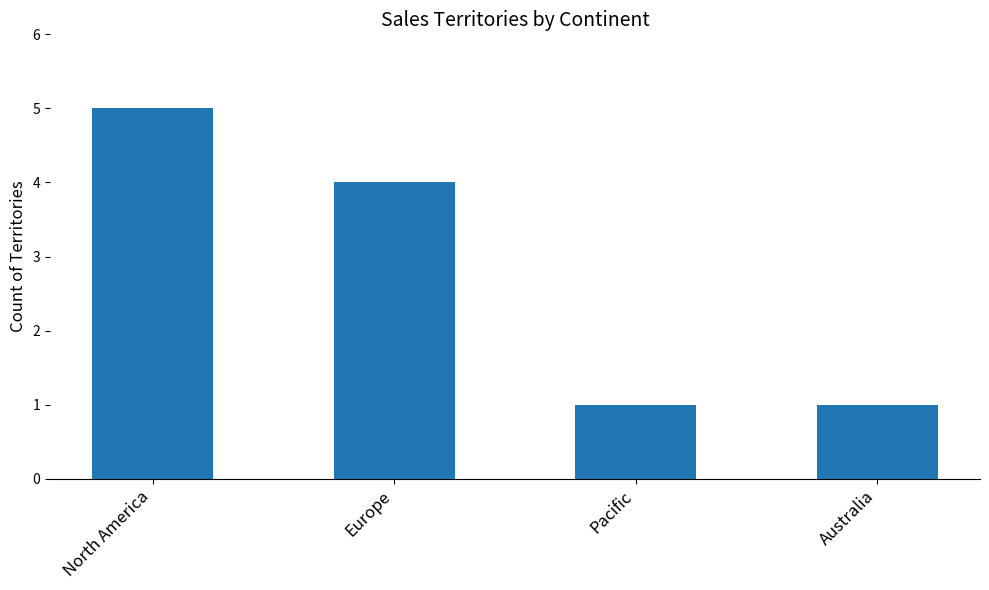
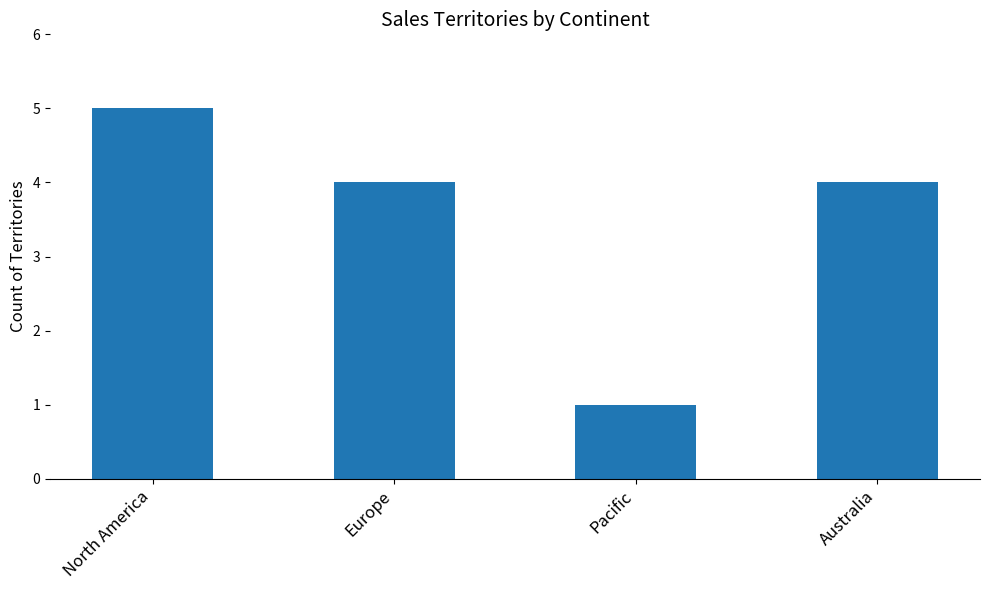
Australia: 1 -> 4
